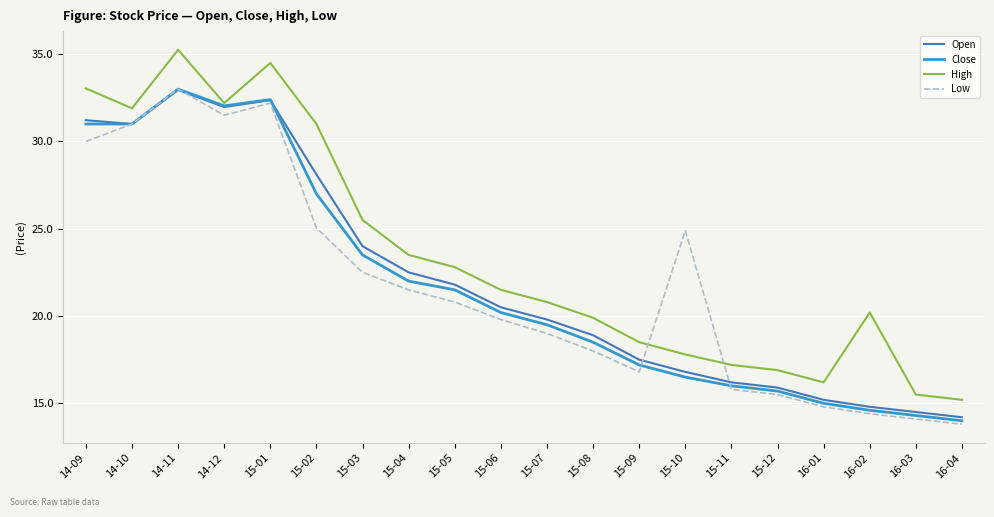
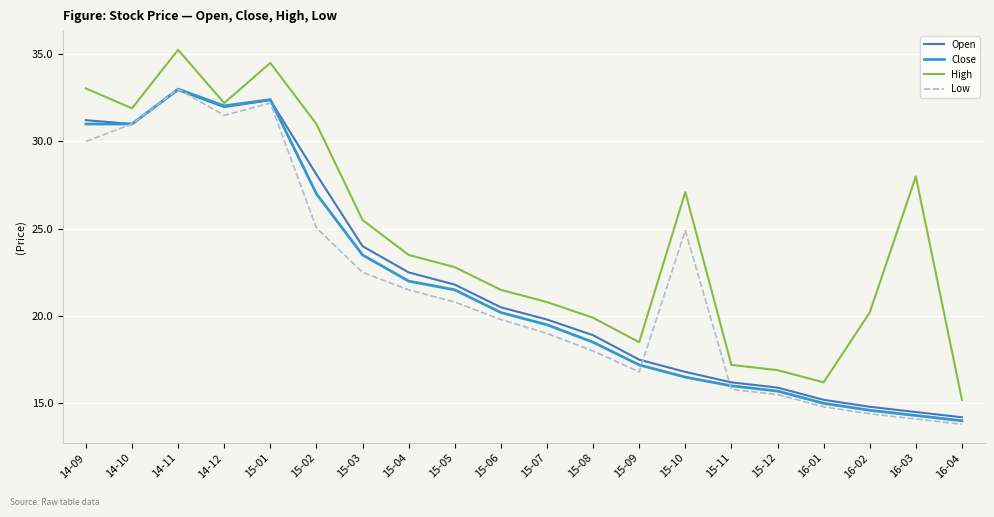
High, 15-10: 17.8 -> 27.1
High, 16-03: 15.5 -> 28.0
